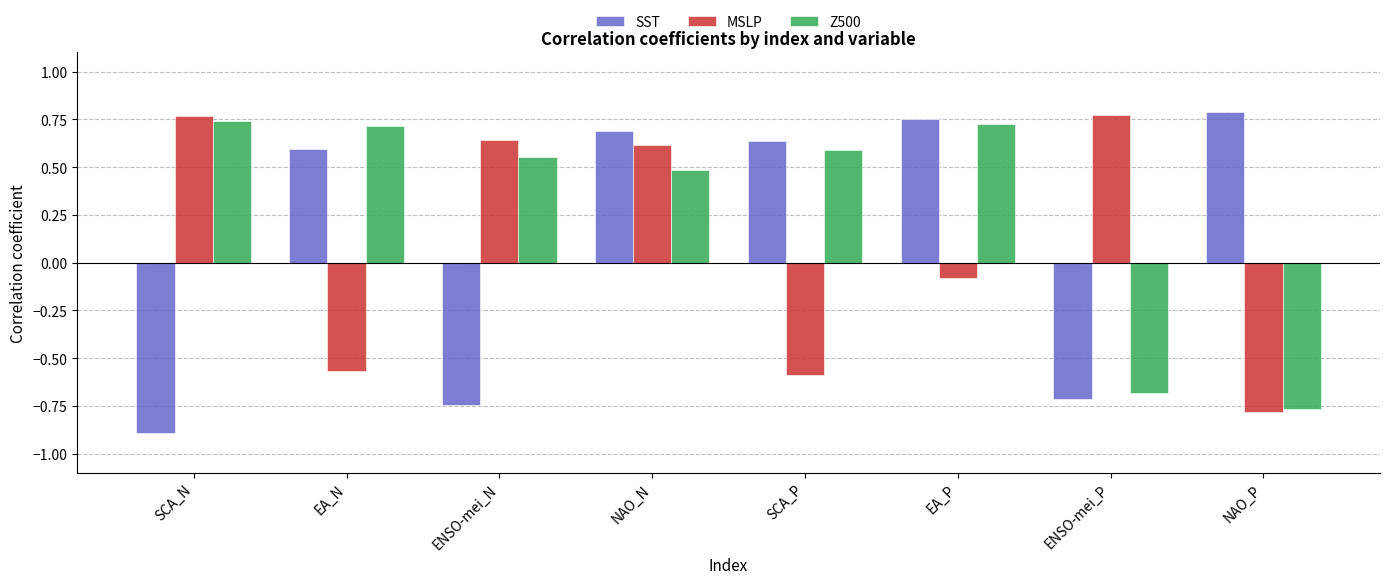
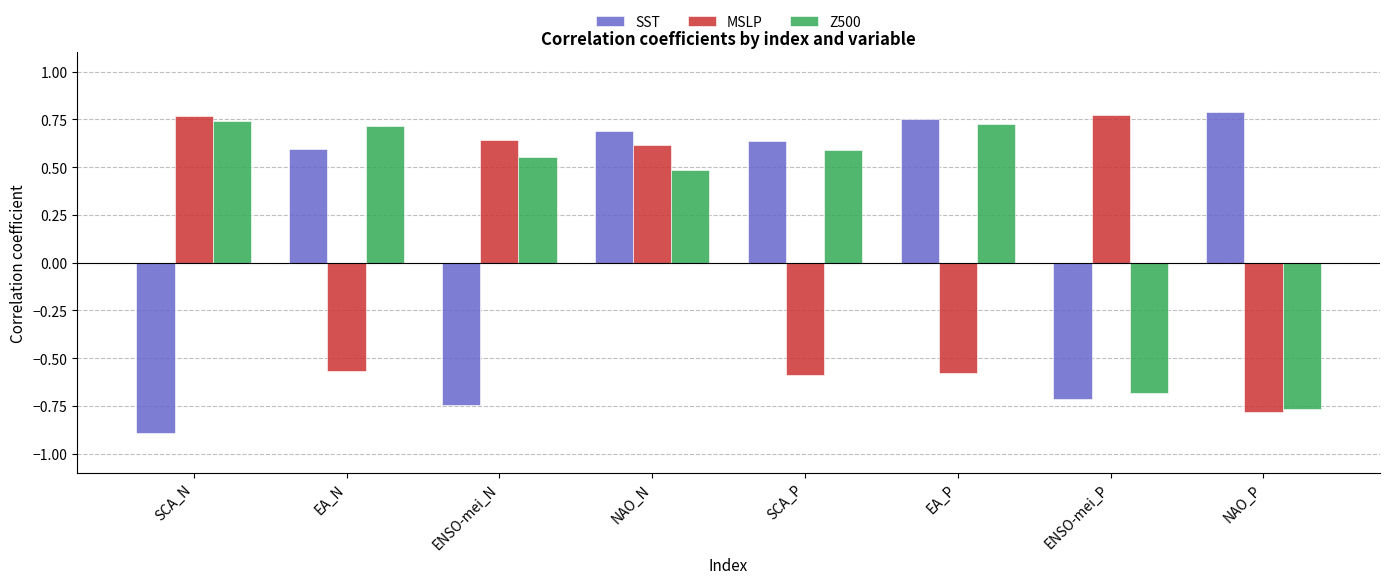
MSLP, EA_P: -0.08 -> -0.58
